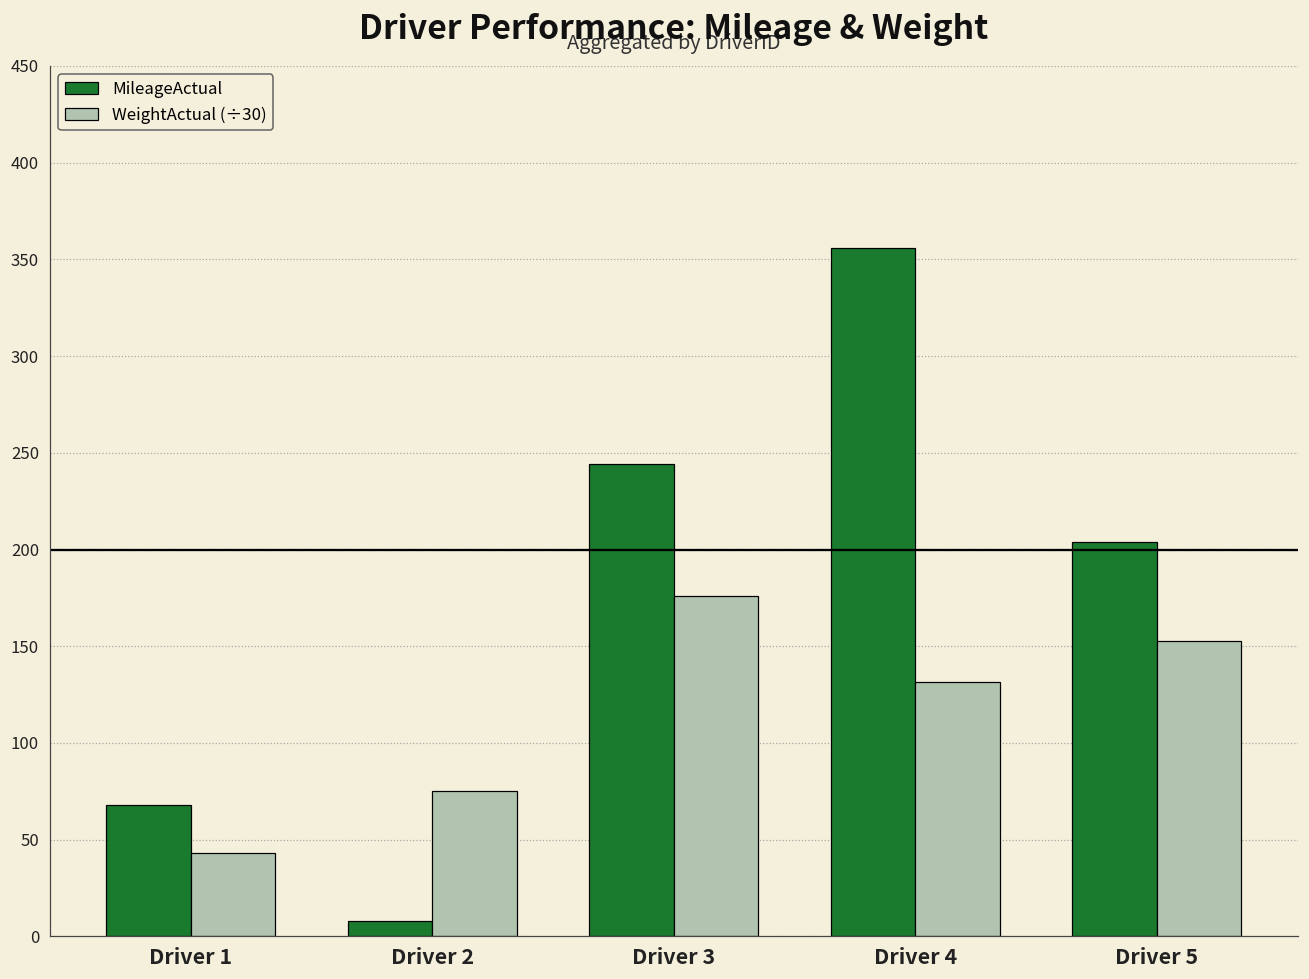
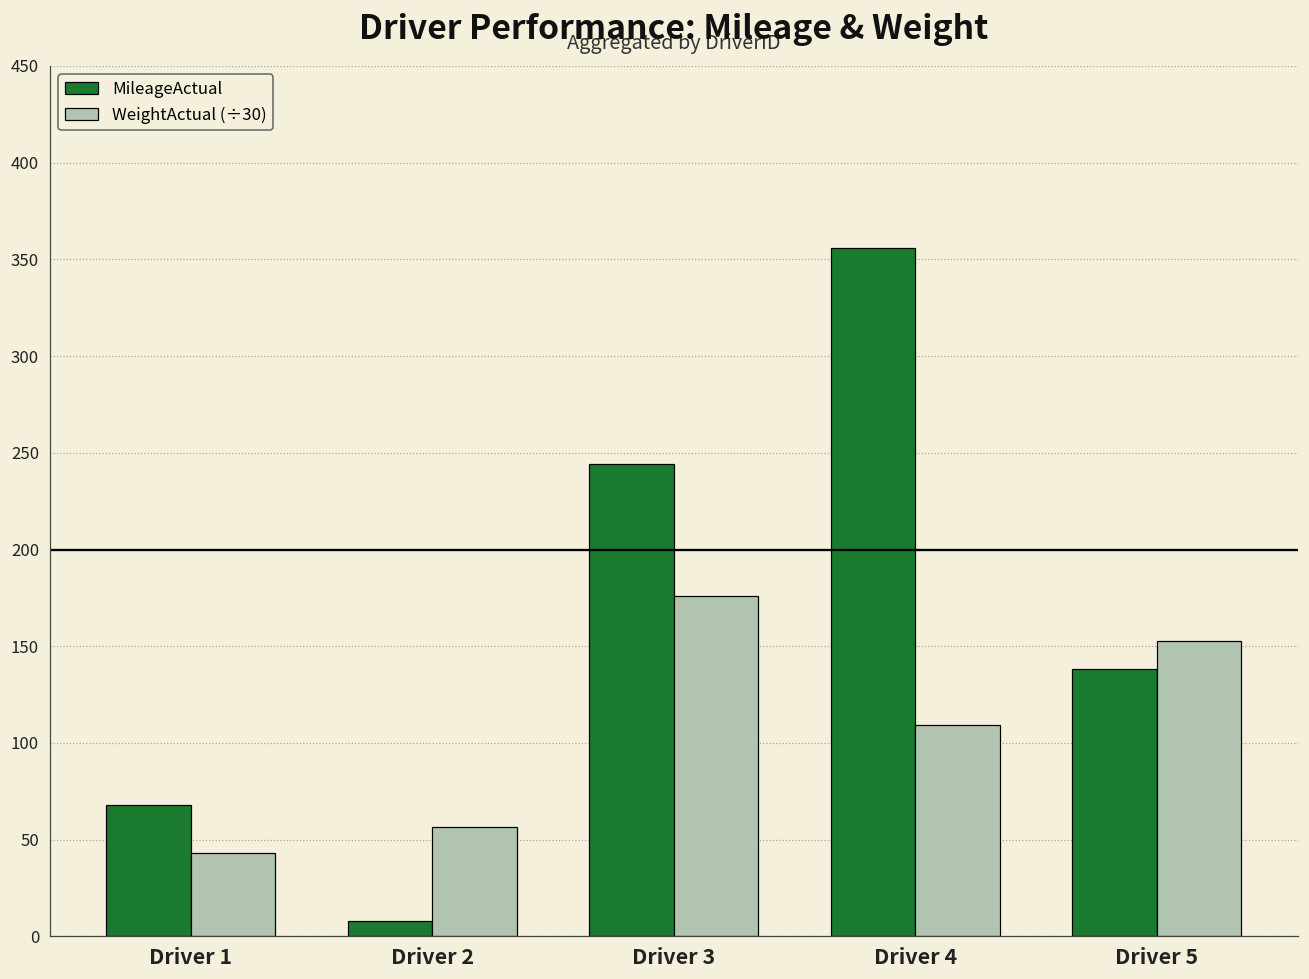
WeightActual (÷30), Driver 2: 75 -> 56
WeightActual (÷30), Driver 4: 132 -> 109
MileageActual, Driver 5: 204 -> 138
